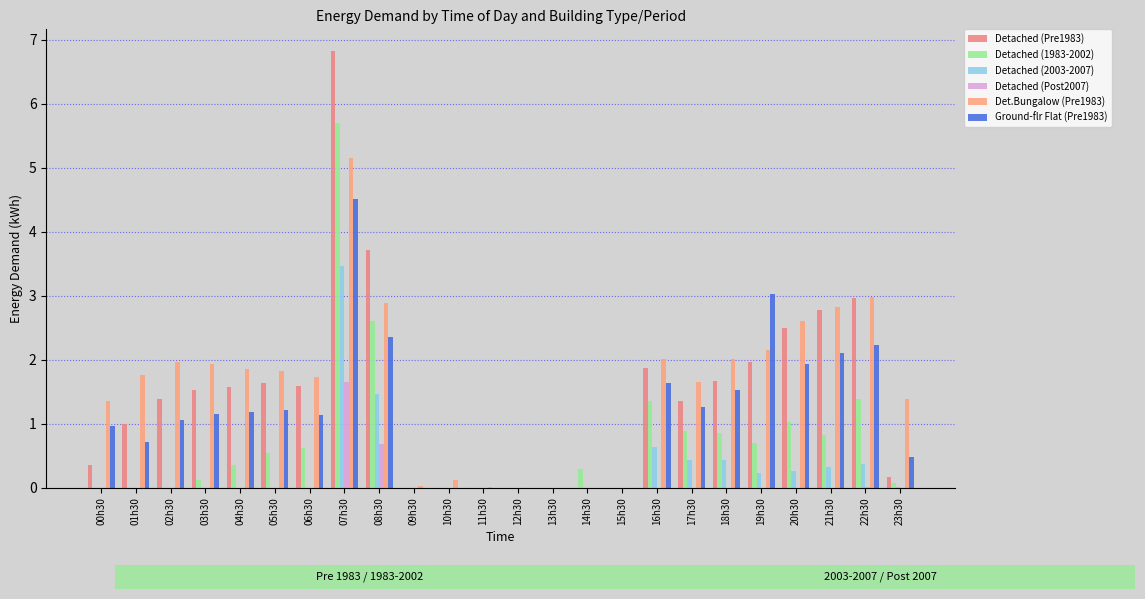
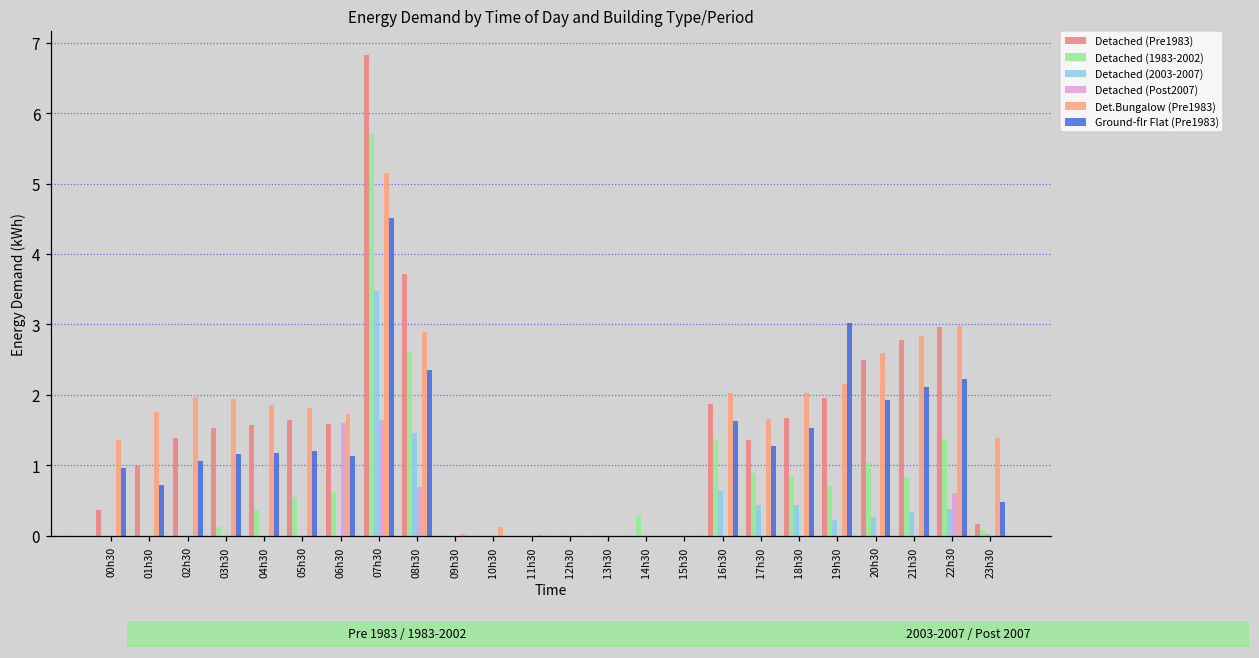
Detached (Post2007), 06h30: 0.0 -> 1.6
Detached (Post2007), 22h30: 0.0 -> 0.6
